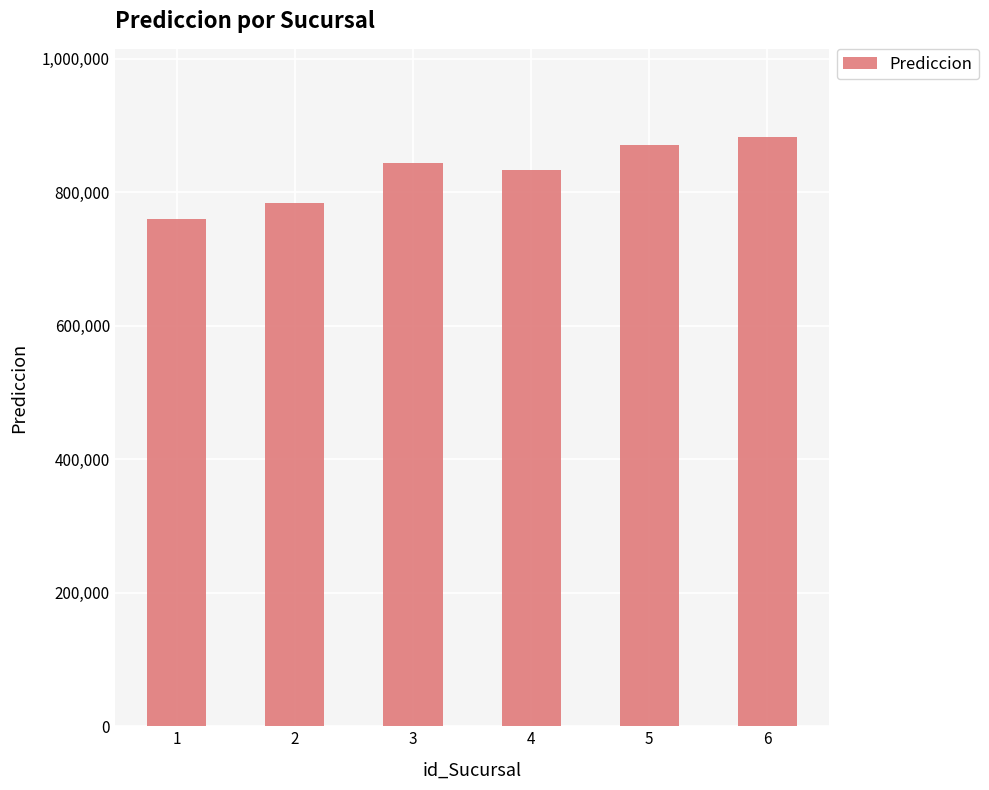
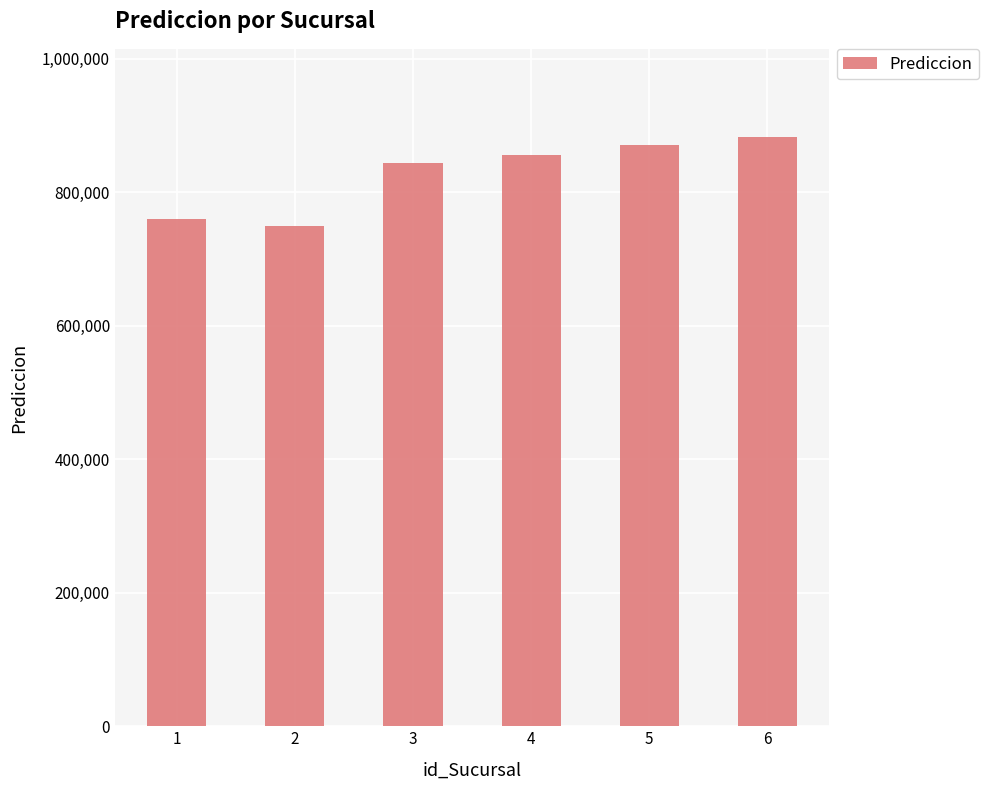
2: 780,000 -> 750,000
4: 830,000 -> 860,000
